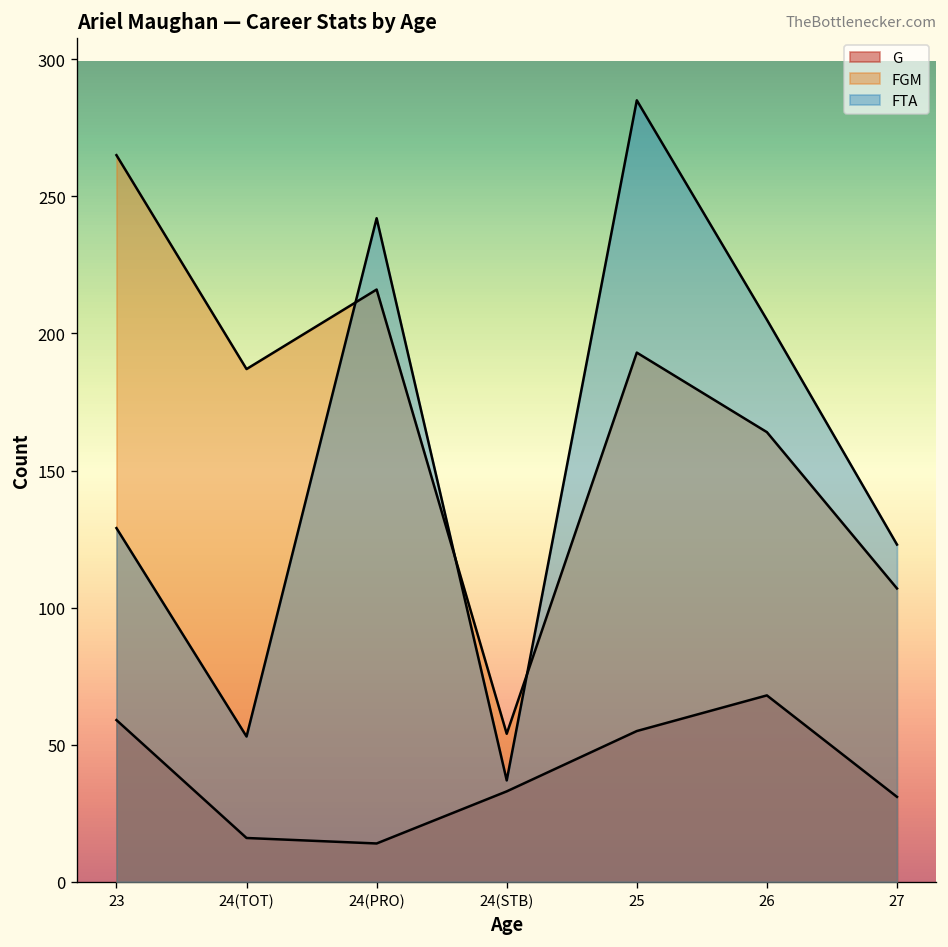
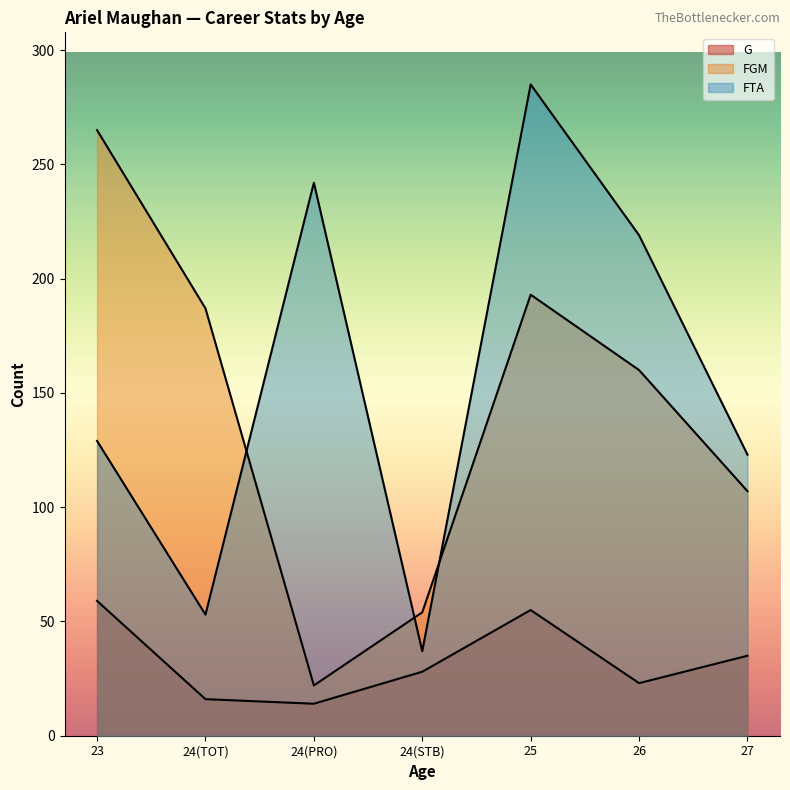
FGM, 24(PRO): 216 -> 22
G, 24(STB): 33 -> 28
G, 26: 68 -> 23
FGM, 26: 164 -> 160
FTA, 26: 205 -> 219
G, 27: 31 -> 35
